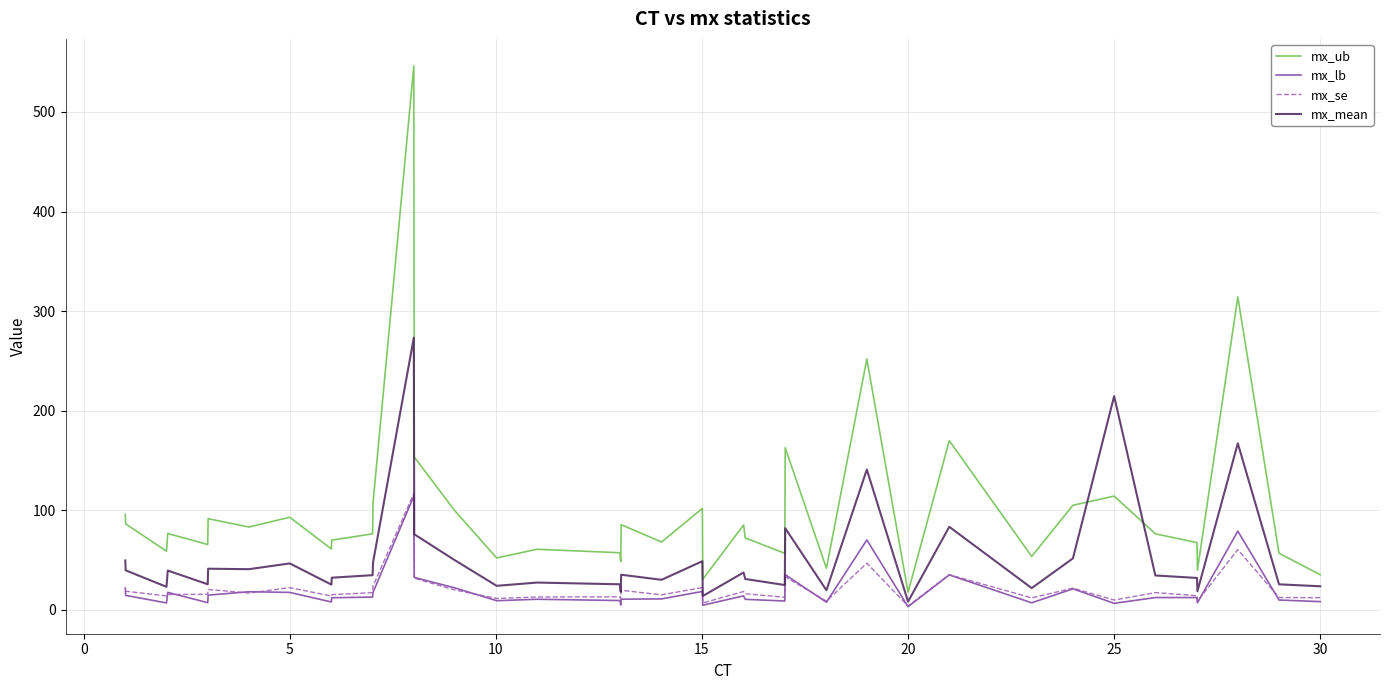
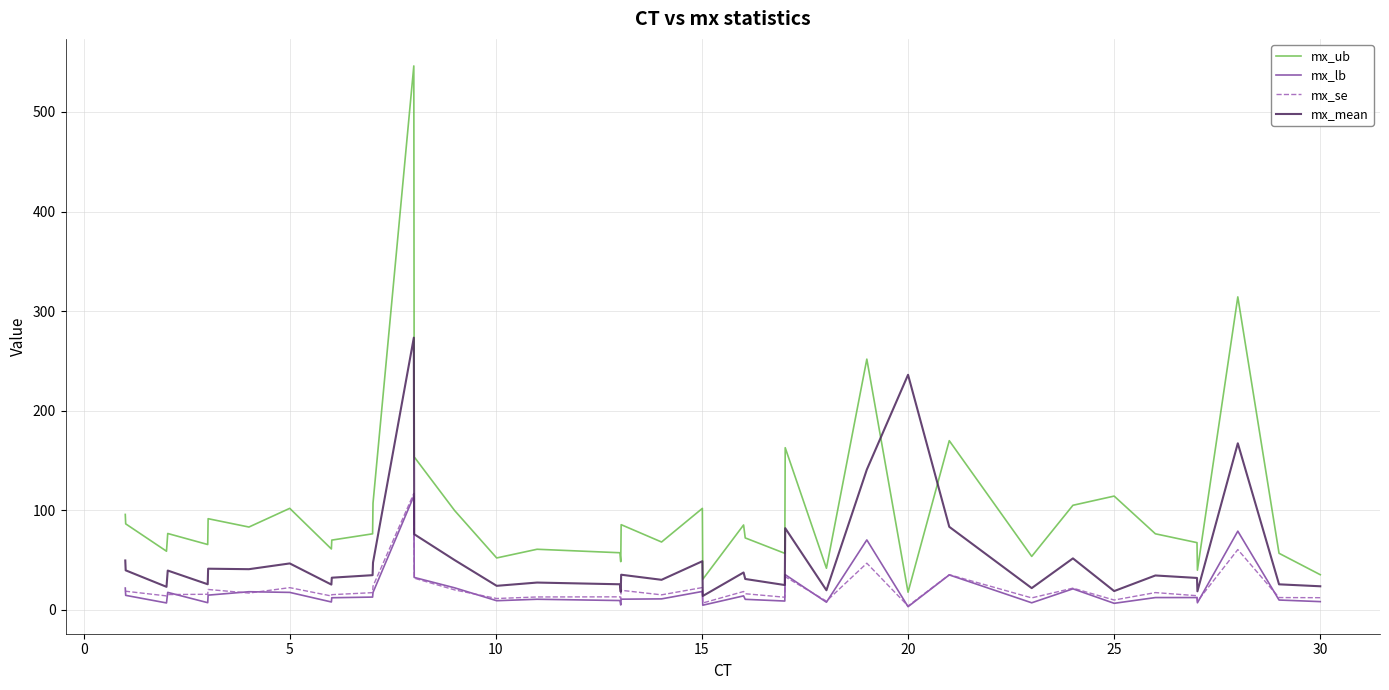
mx_ub, 5: 90 -> 100
mx_mean, 20: 10 -> 240
mx_mean, 25: 210 -> 20
